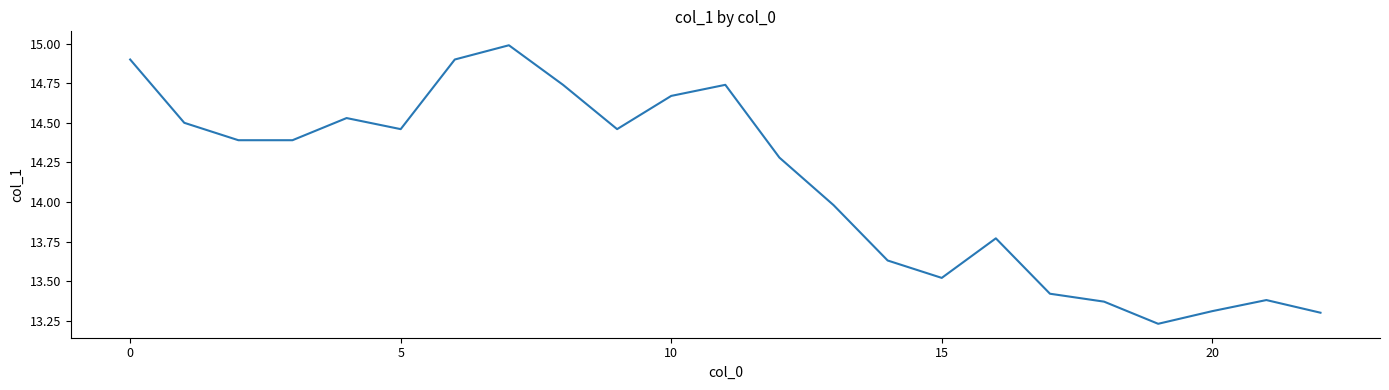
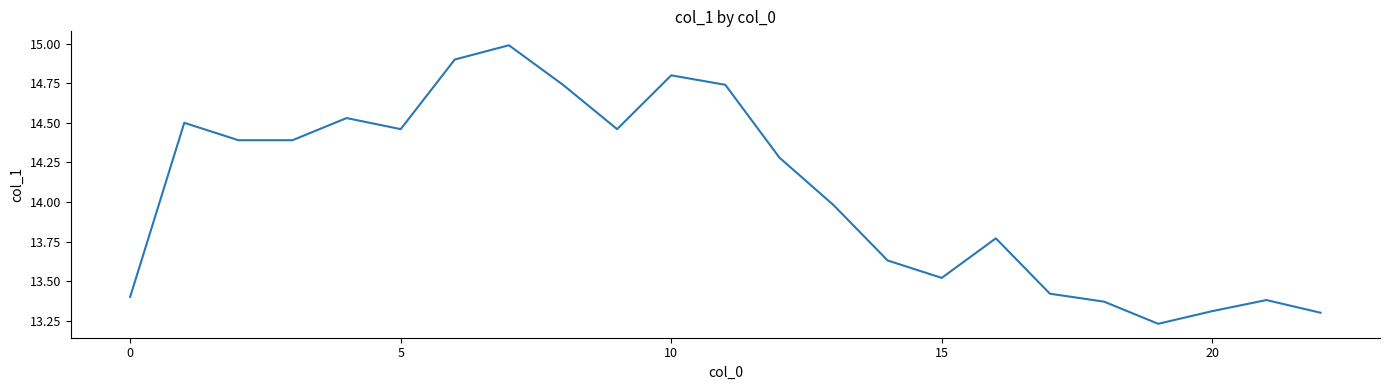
0: 14.9 -> 13.4
10: 14.67 -> 14.80
